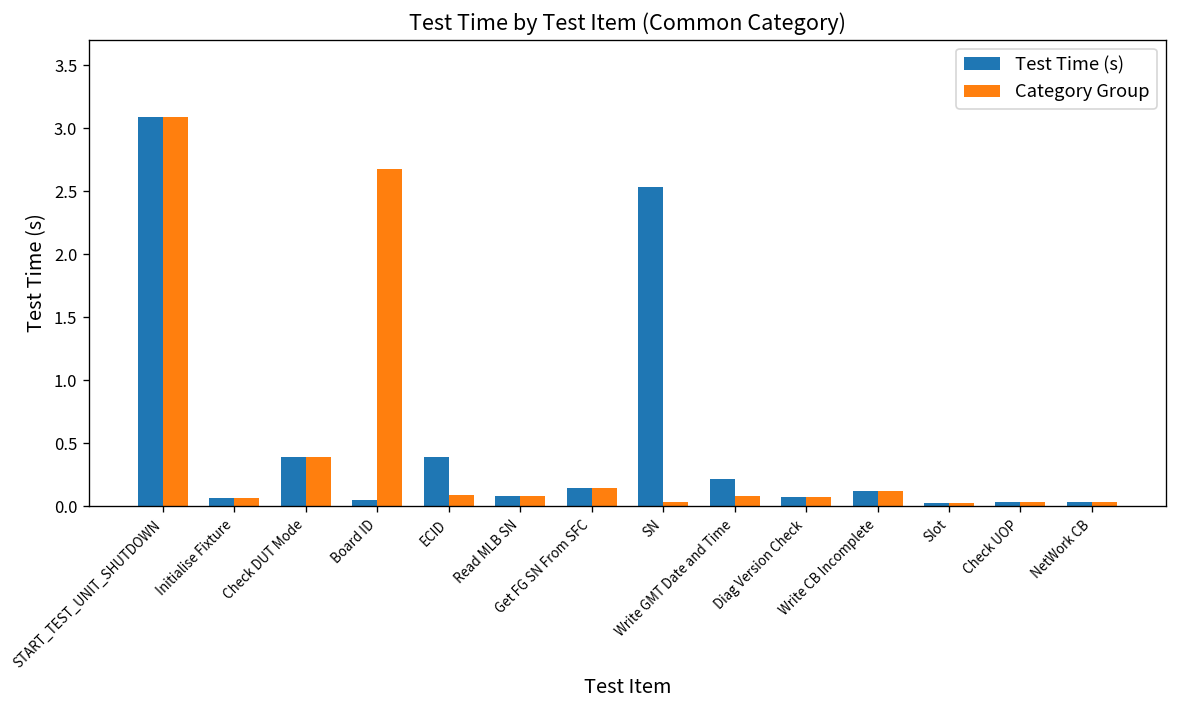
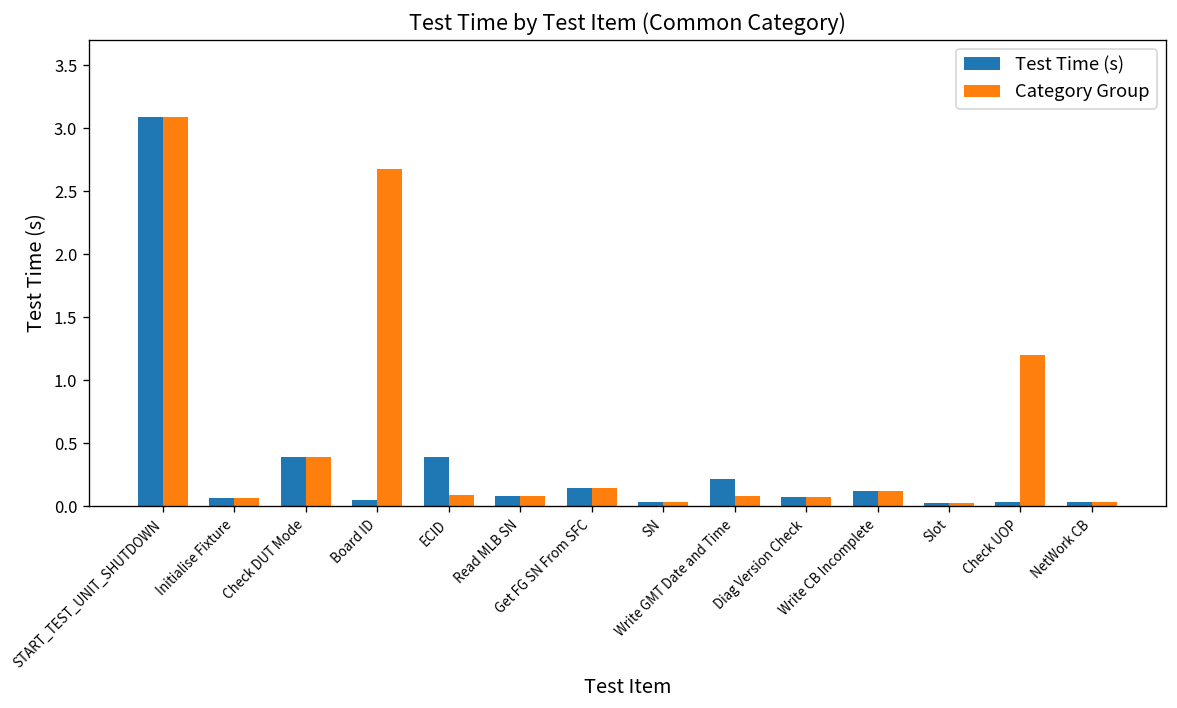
Test Time (s), SN: 2.54 -> 0.03
Category Group, Check UOP: 0.03 -> 1.20
